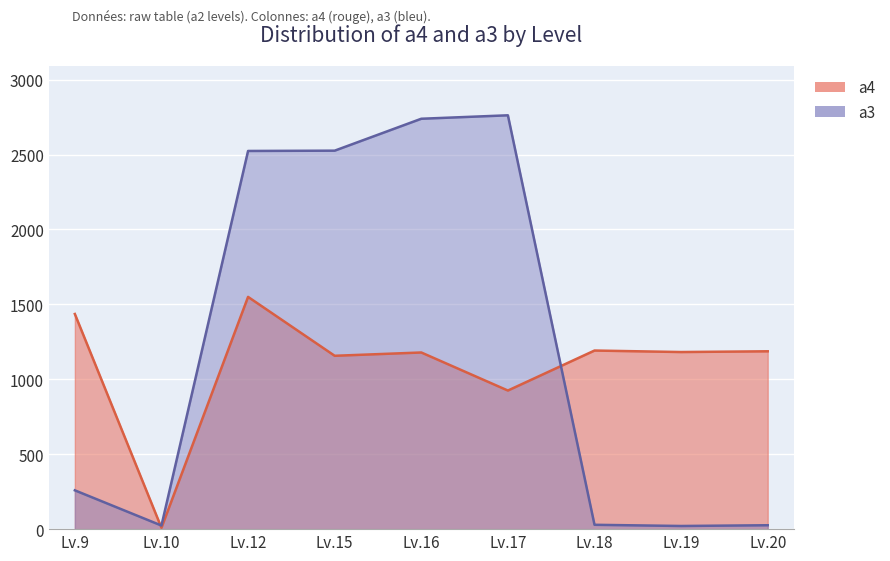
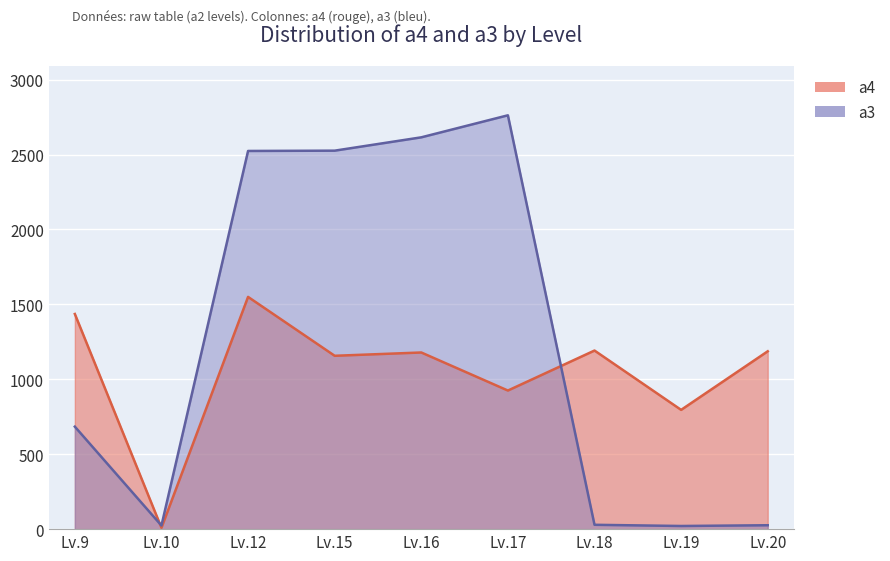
a3, Lv.9: 260 -> 680
a3, Lv.16: 2740 -> 2620
a4, Lv.19: 1180 -> 800
